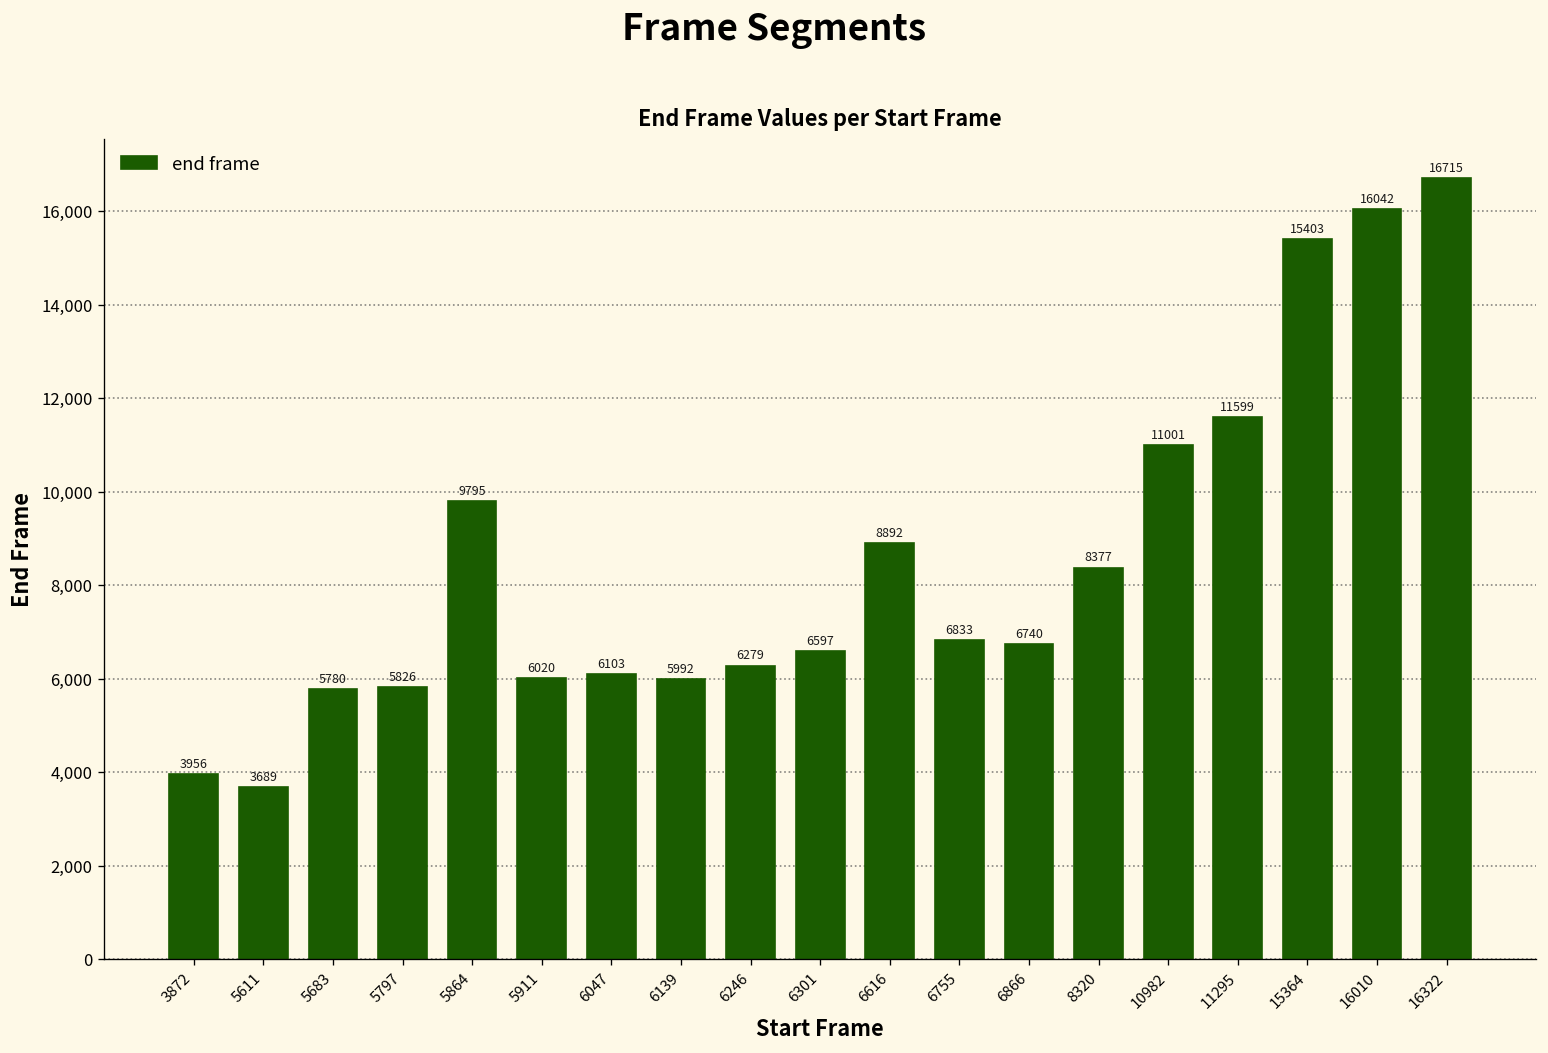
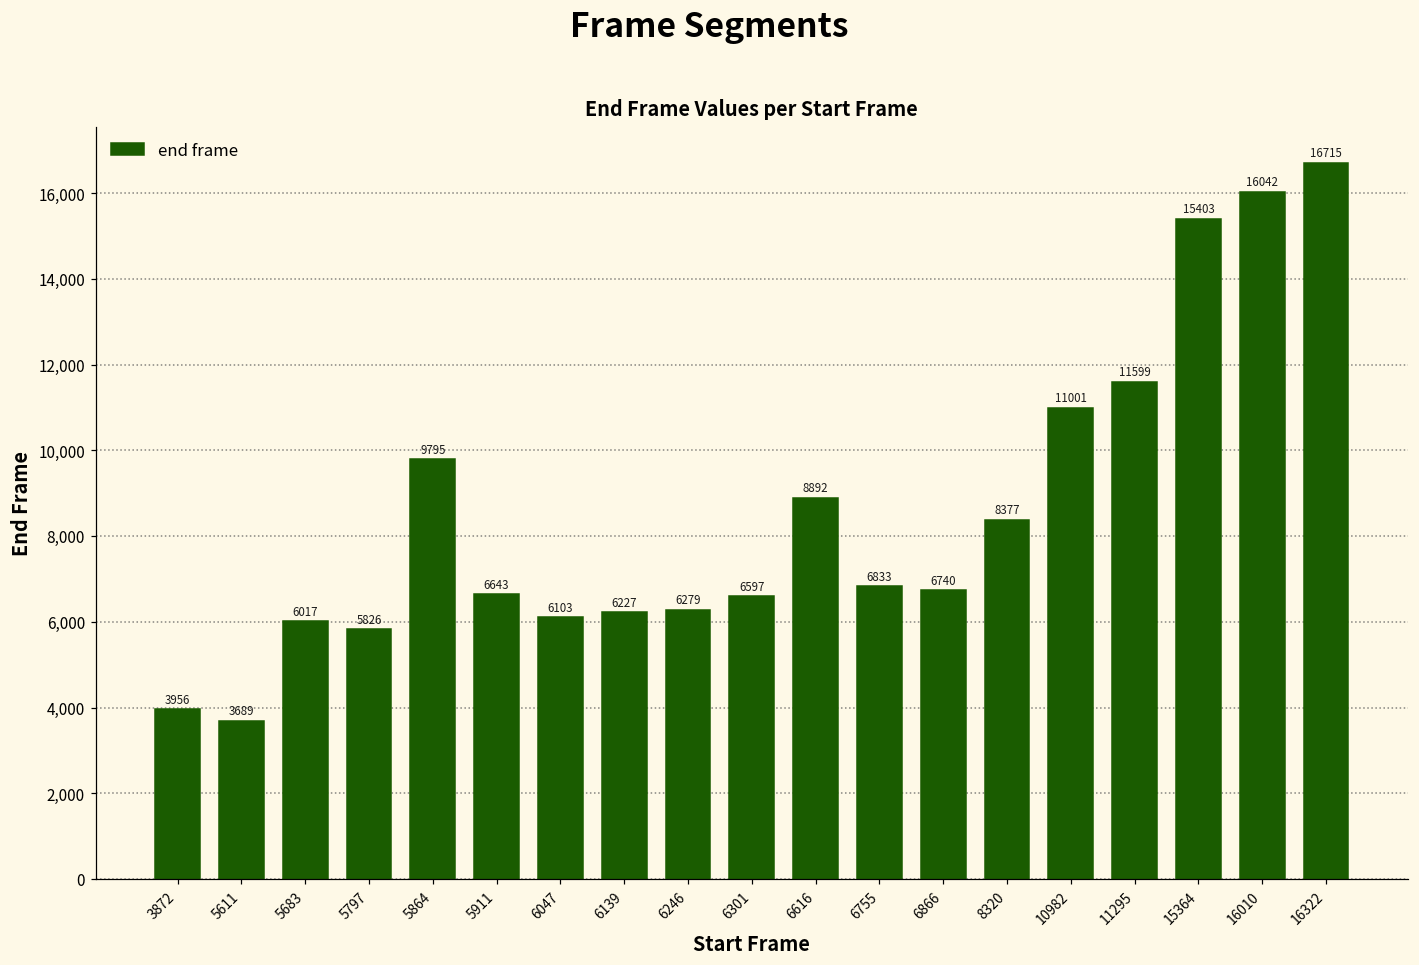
5683: 5780 -> 6017
5911: 6020 -> 6643
6139: 5992 -> 6227
